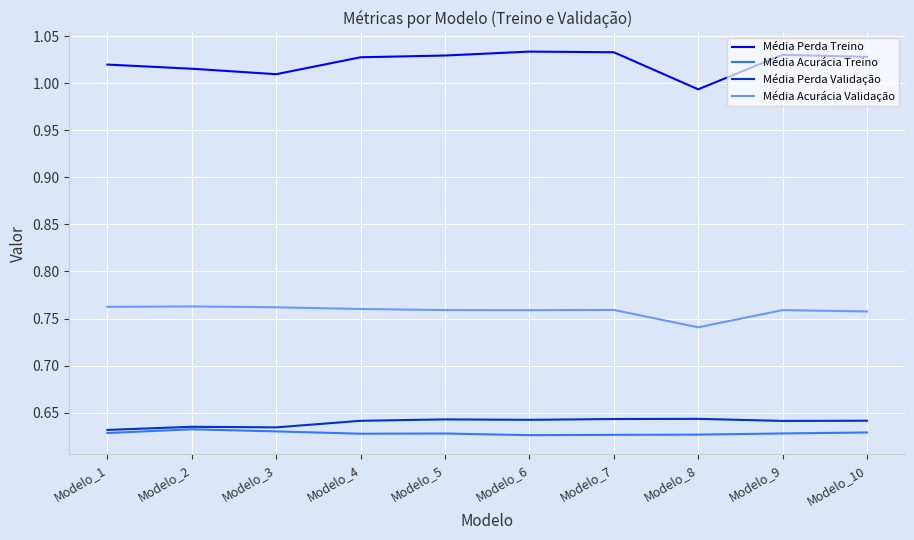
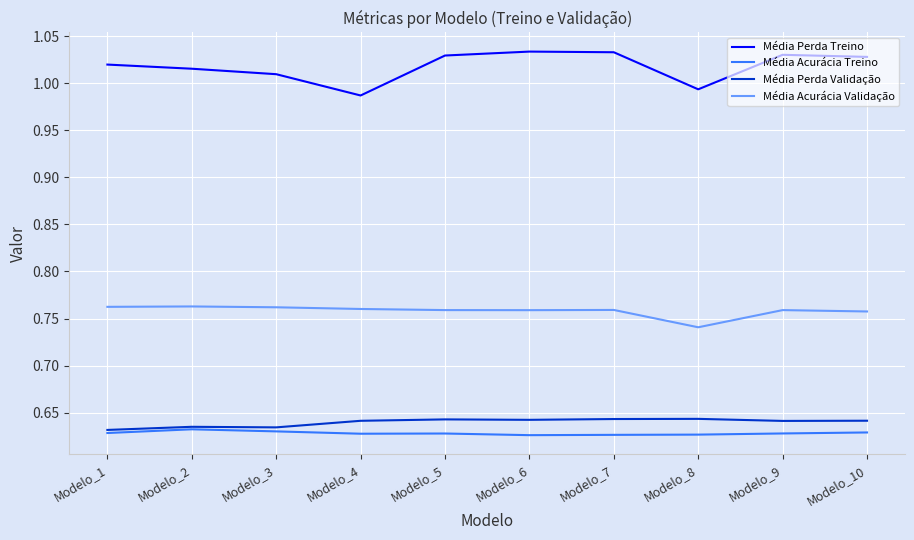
Média Perda Treino, Modelo_4: 1.03 -> 0.99
